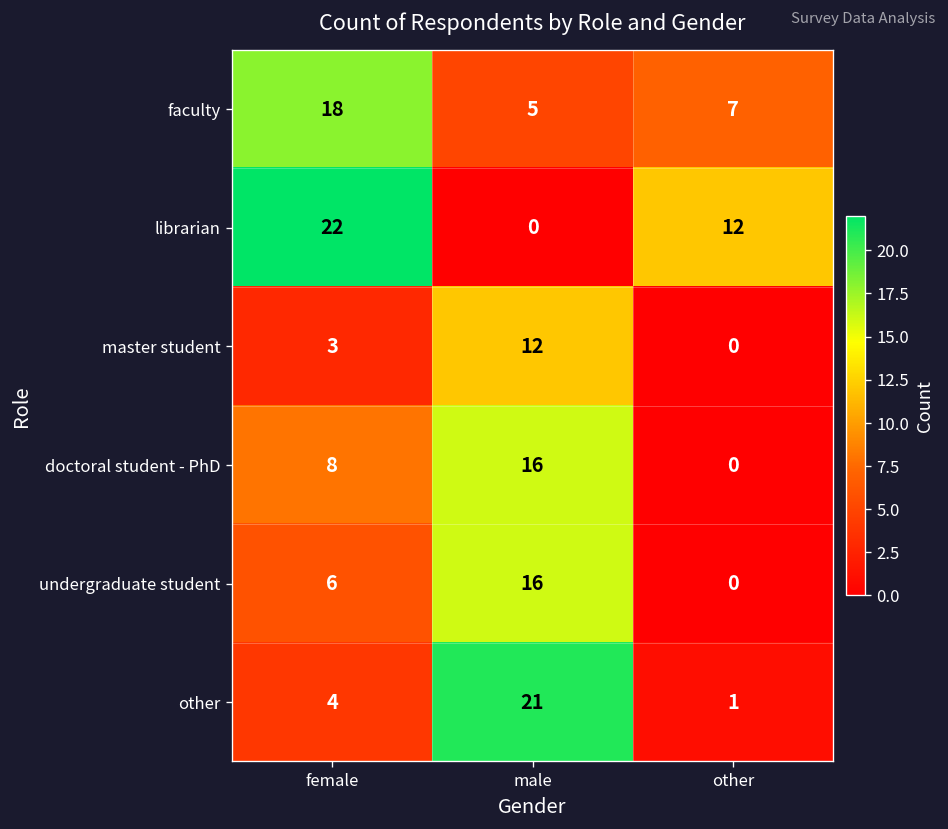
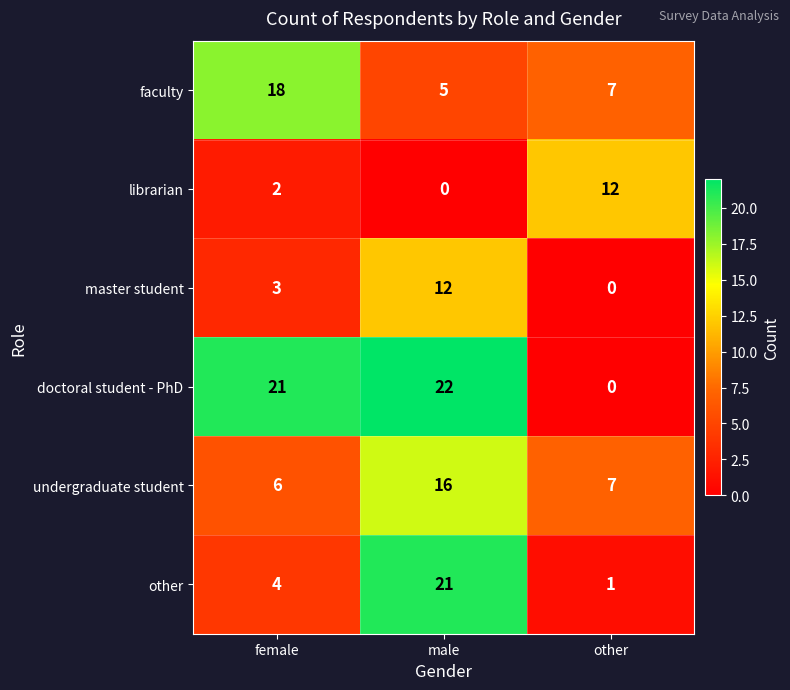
librarian, female: 22 -> 2
doctoral student - PhD, female: 8 -> 21
doctoral student - PhD, male: 16 -> 22
undergraduate student, other: 0 -> 7
